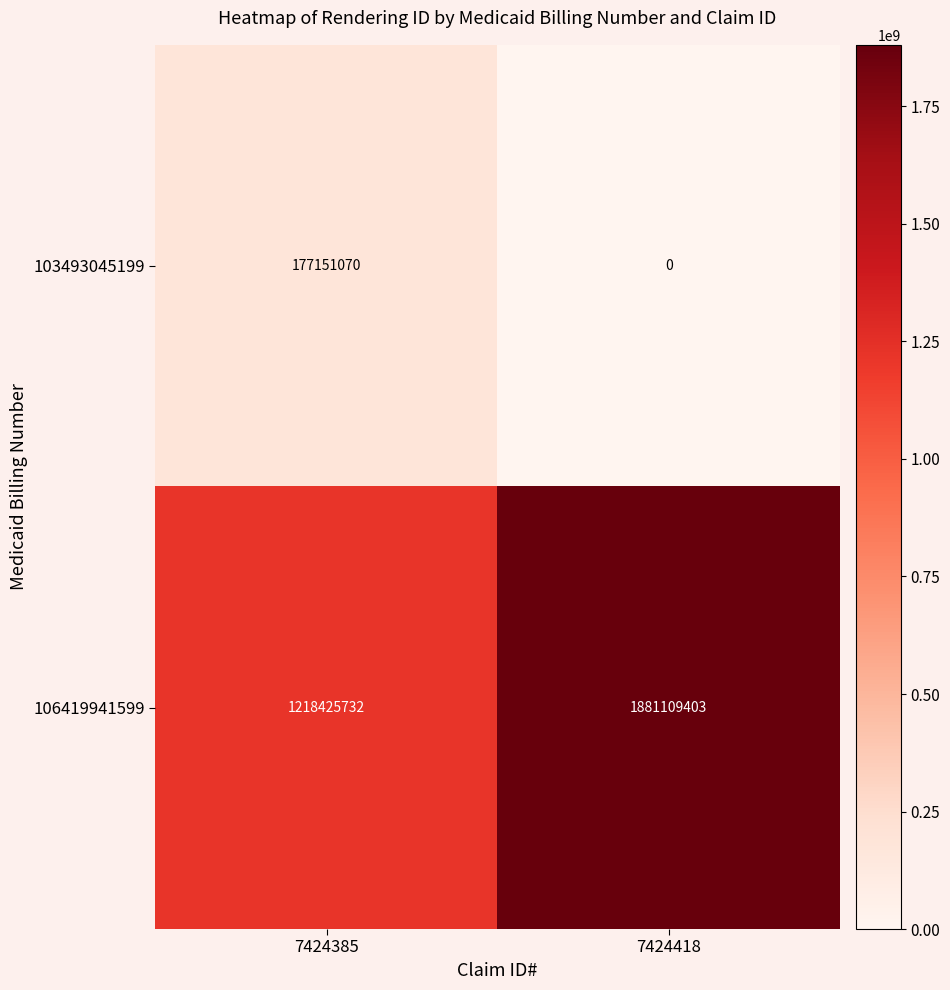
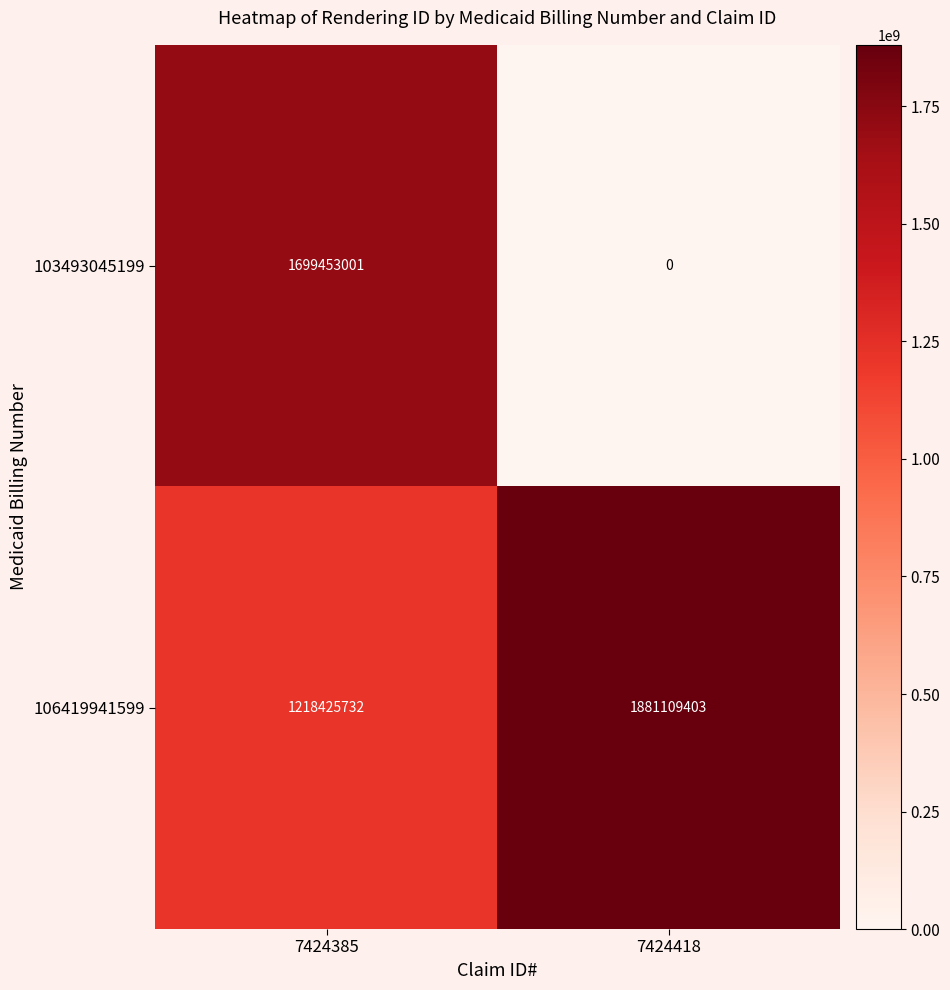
103493045199, 7424385: 177151070 -> 1699453001
